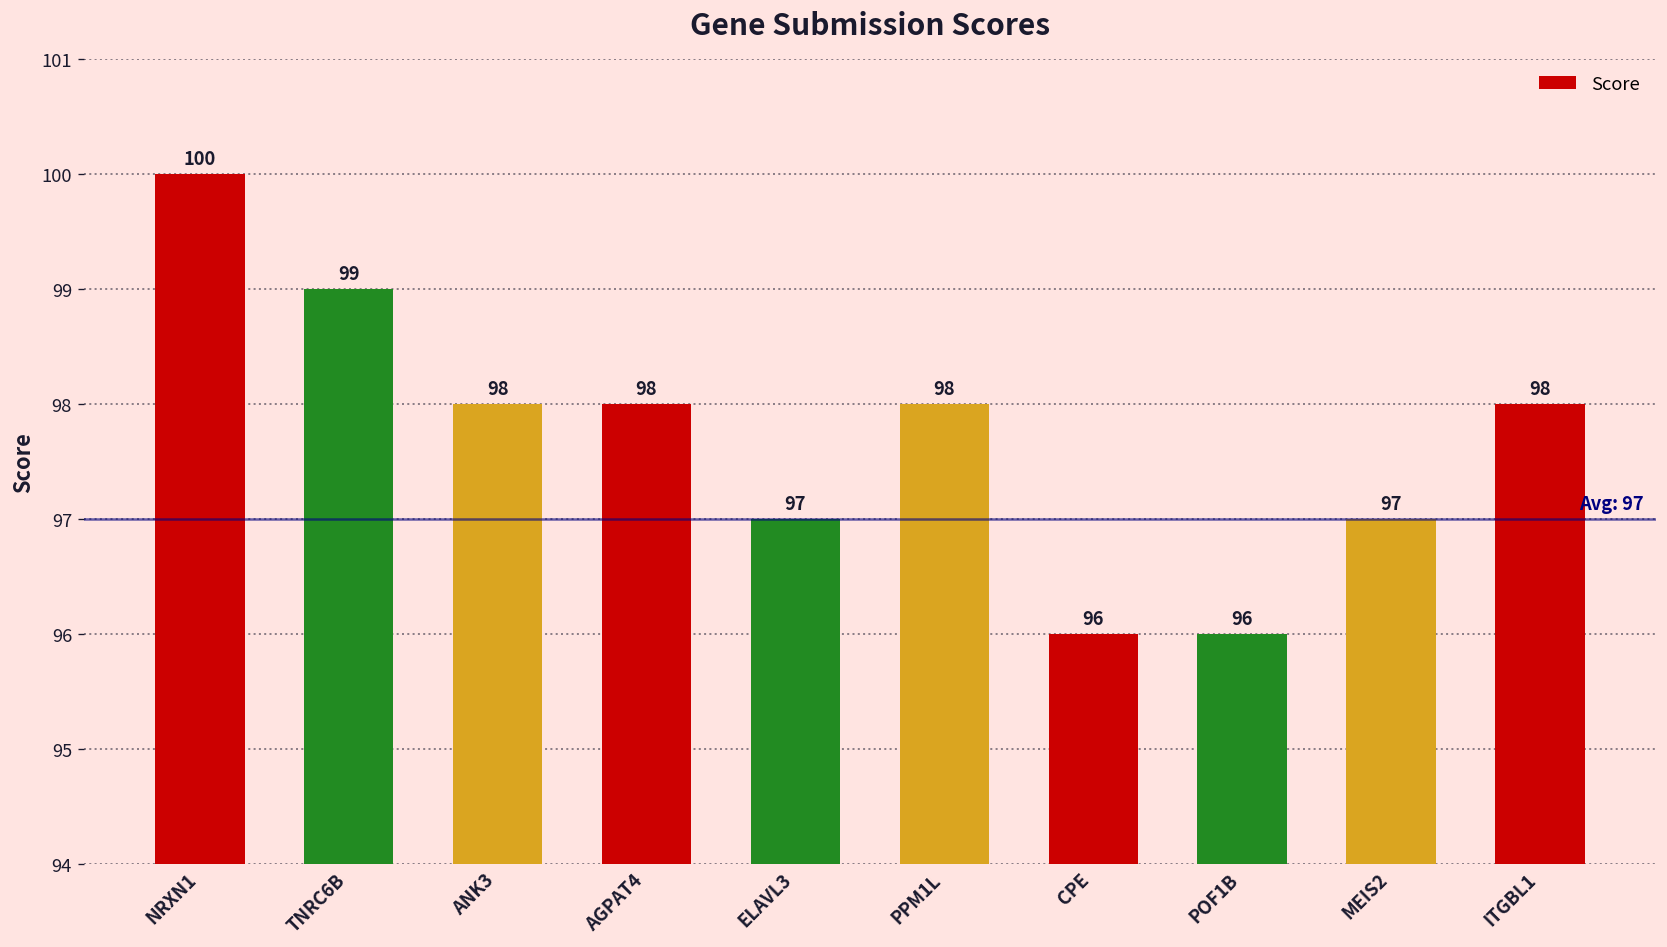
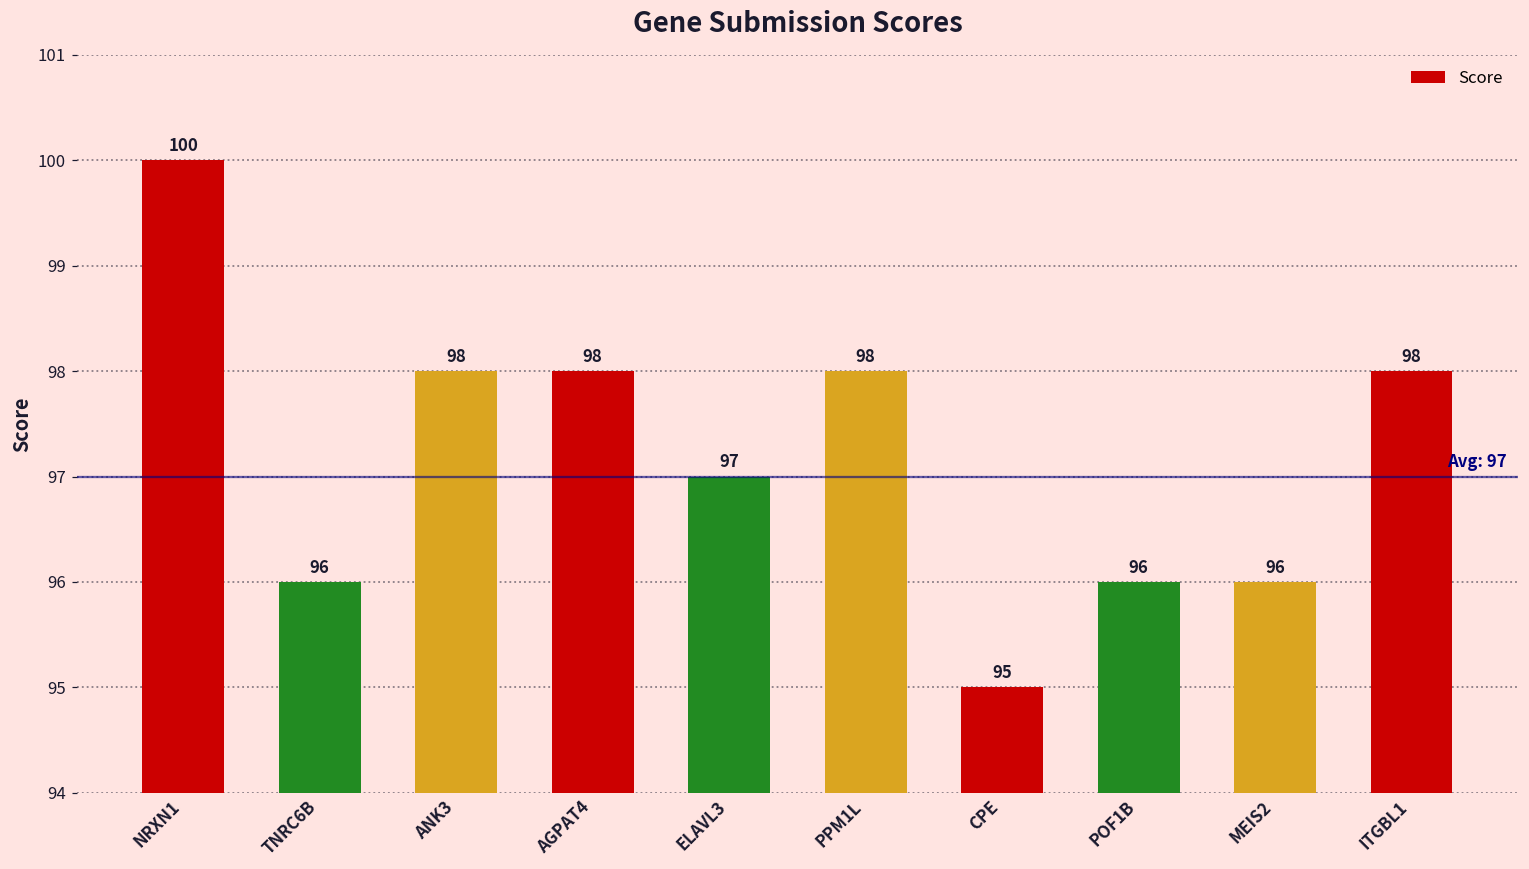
TNRC6B: 99 -> 96
CPE: 96 -> 95
MEIS2: 97 -> 96
